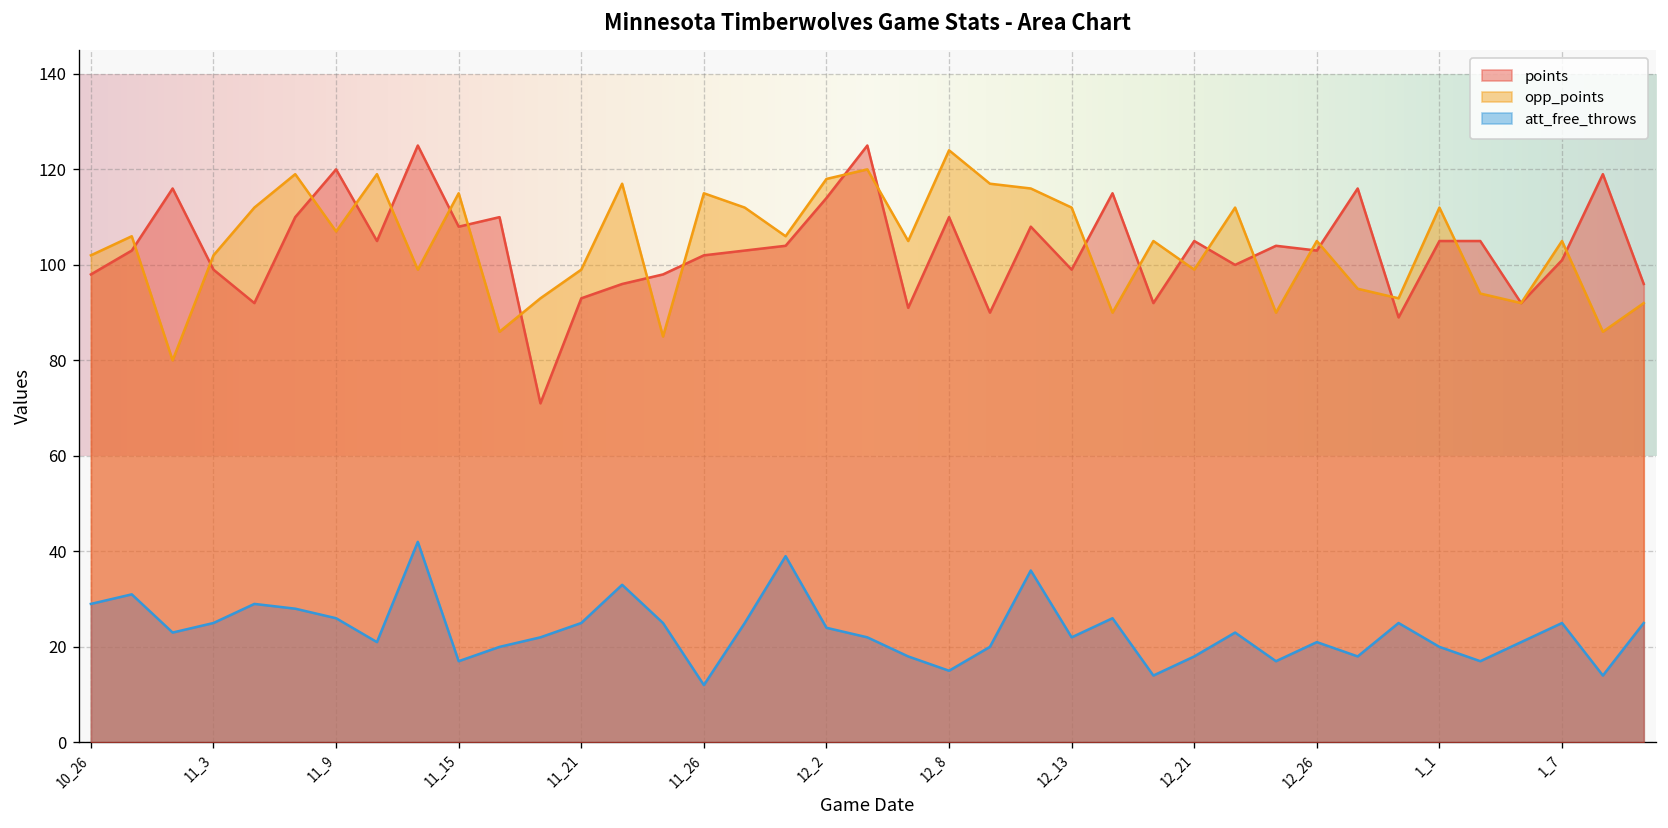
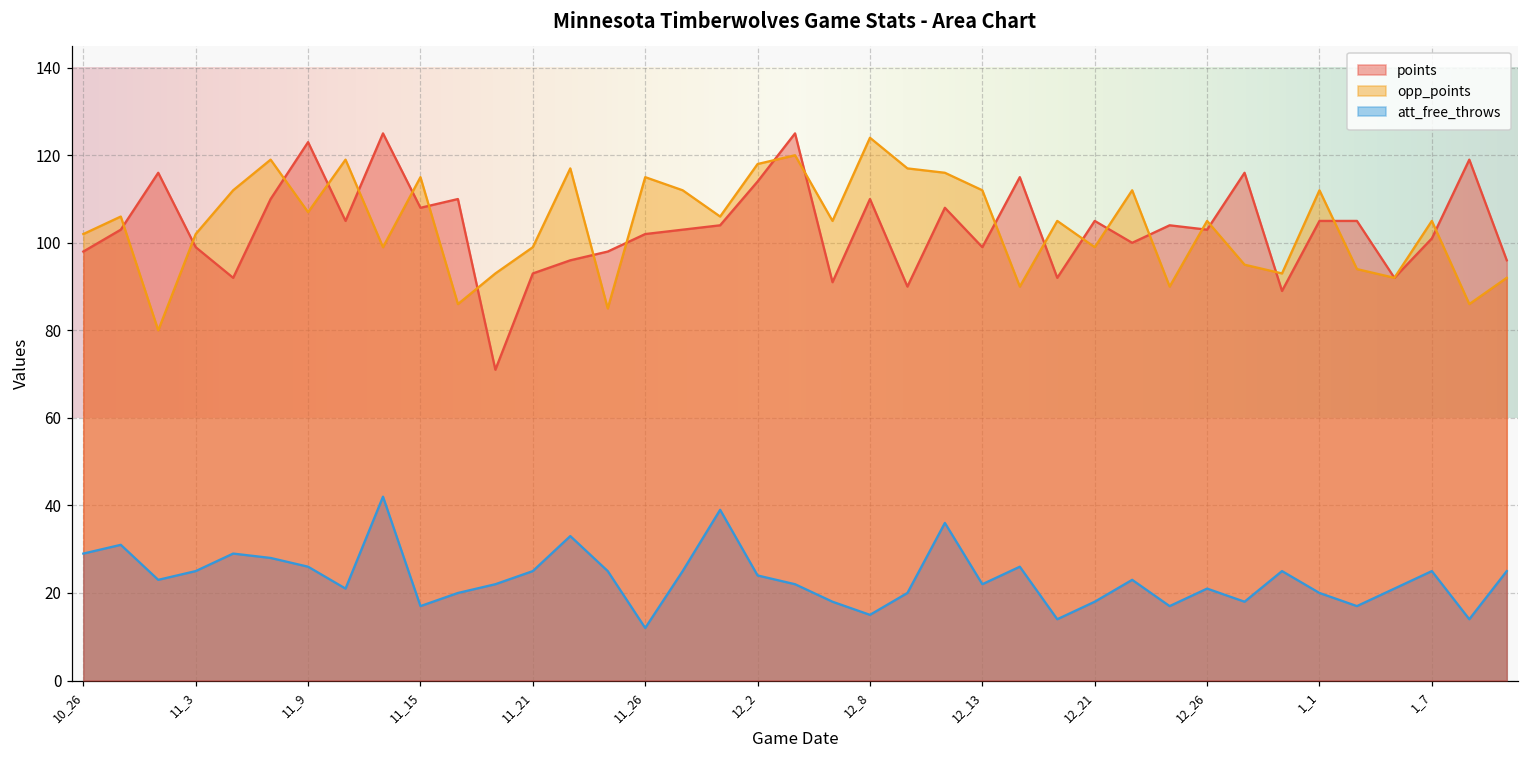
points, 11_9: 120 -> 123
